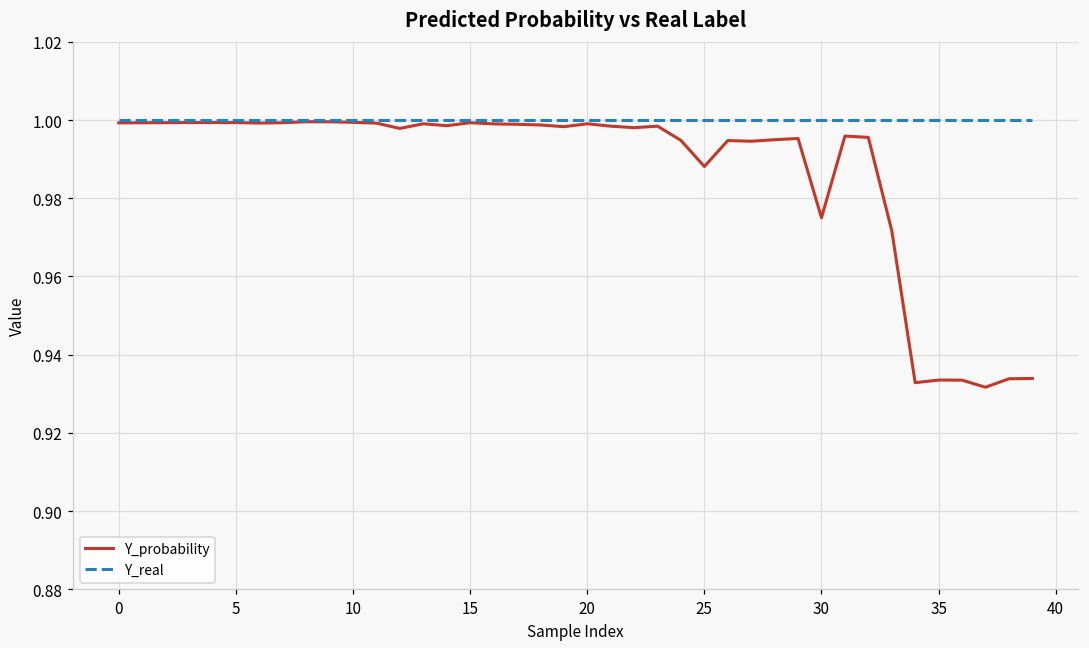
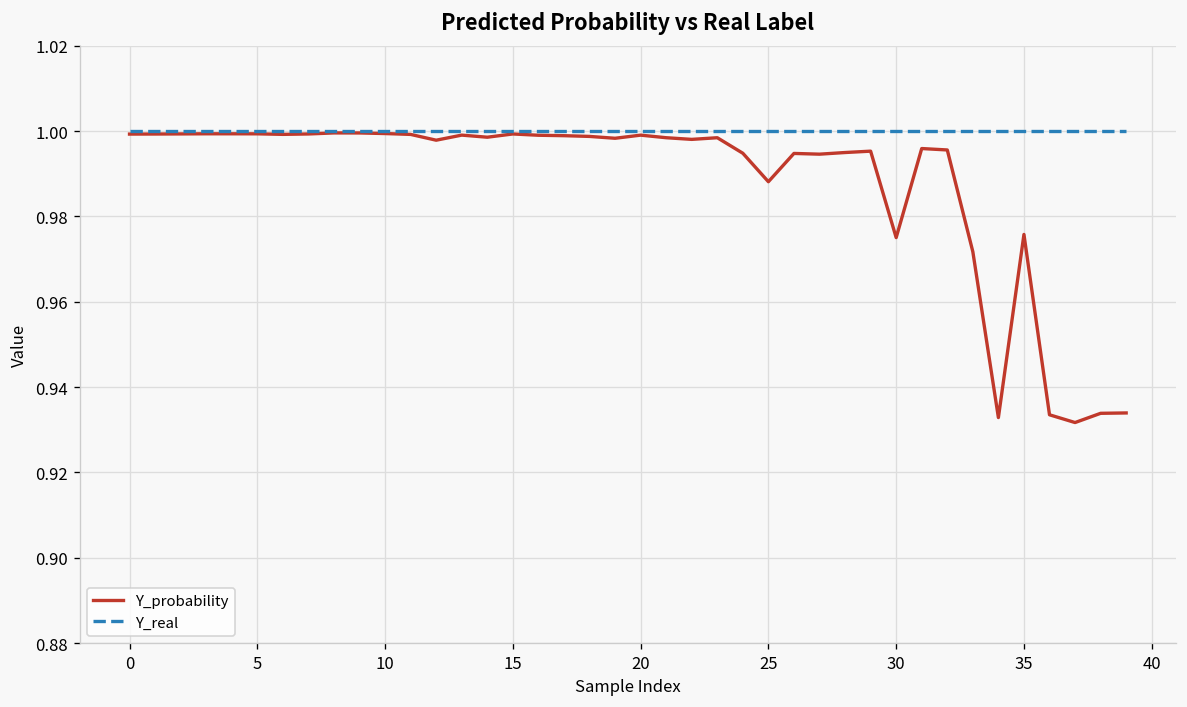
Y_probability, 35: 0.934 -> 0.976
